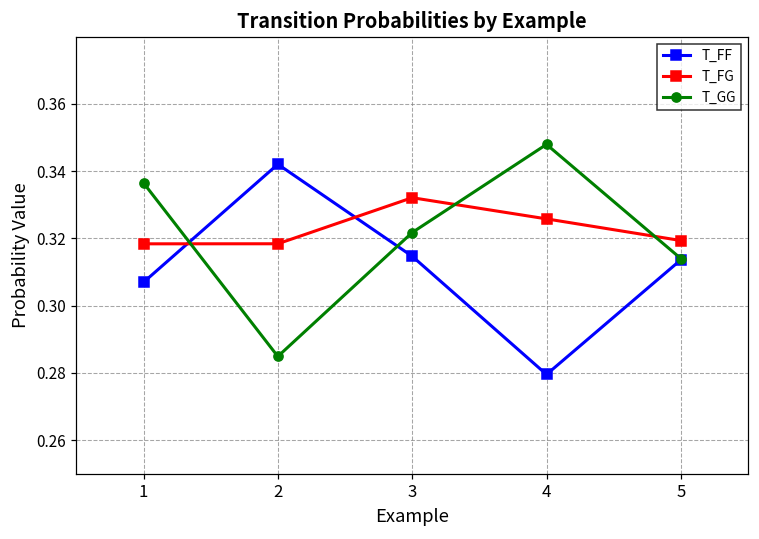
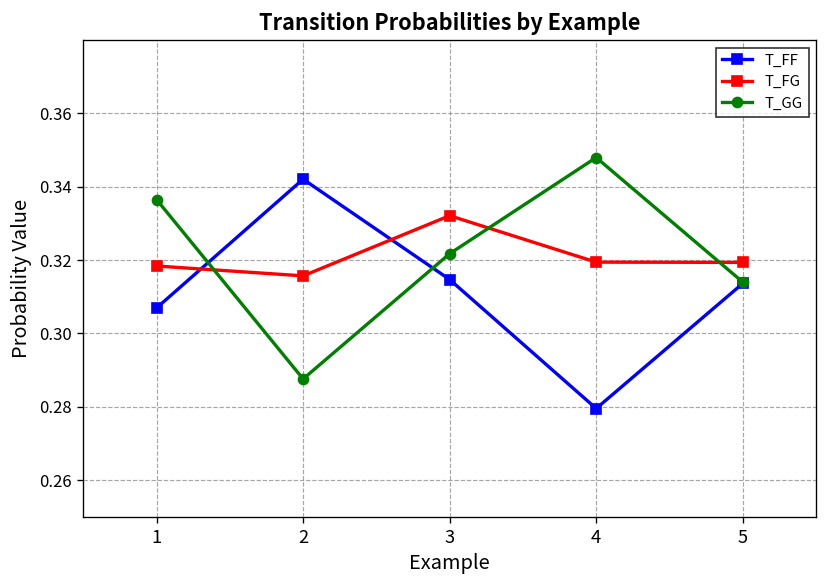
T_FG, 2: 0.318 -> 0.316
T_GG, 2: 0.285 -> 0.288
T_FG, 4: 0.326 -> 0.319
